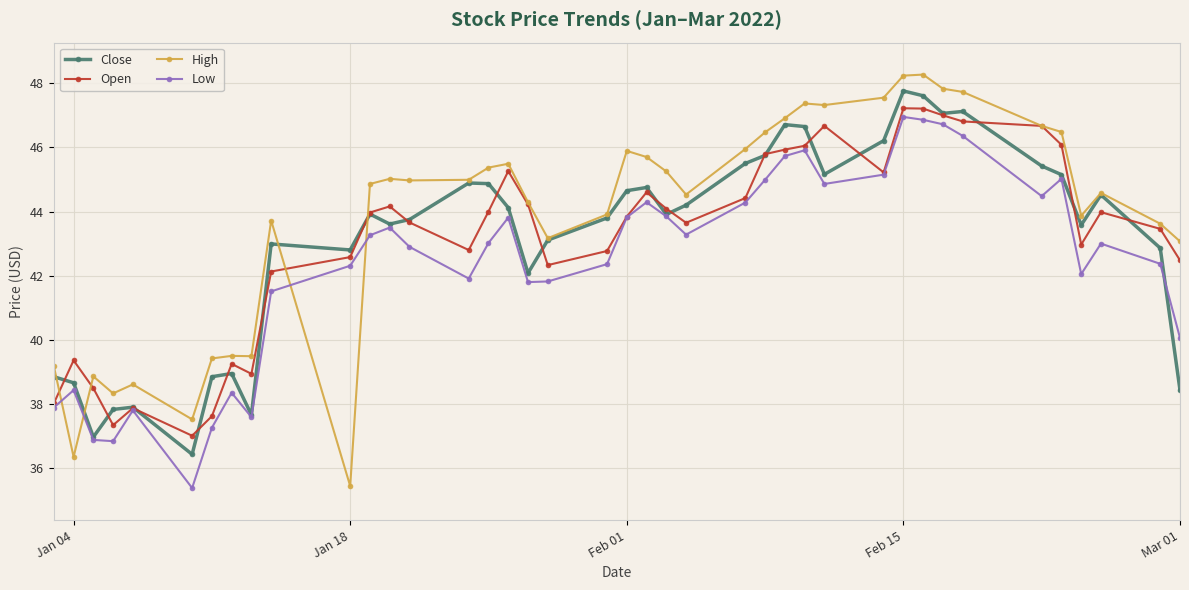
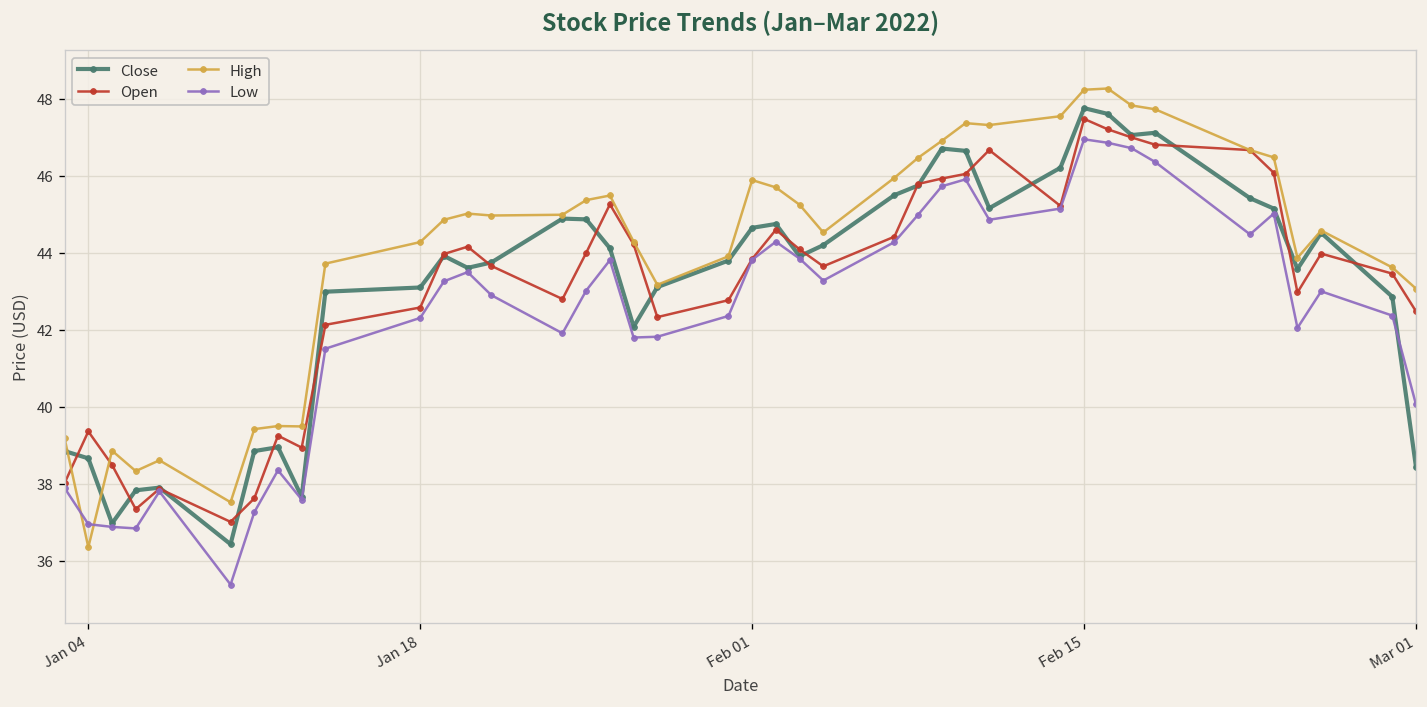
Low, Jan 04: 38.4 -> 37.0
Close, Jan 18: 42.8 -> 43.1
High, Jan 18: 35.4 -> 44.3
Open, Feb 15: 47.2 -> 47.5
